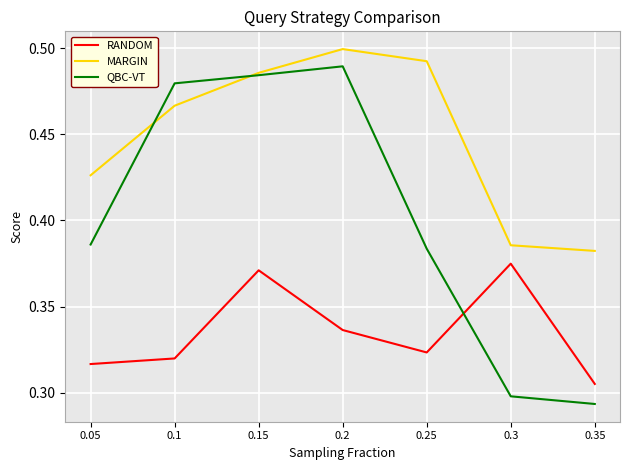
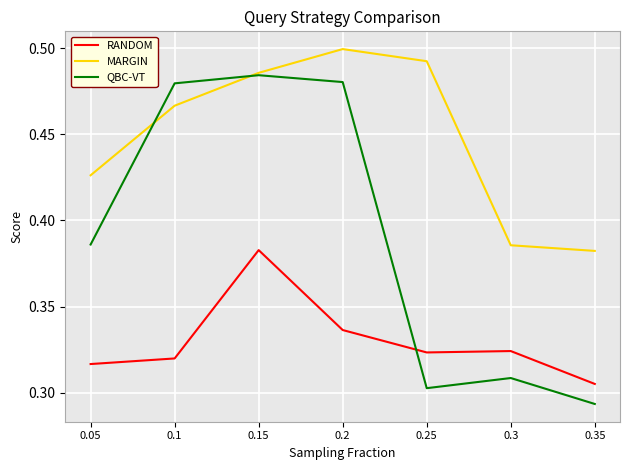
RANDOM, 0.15: 0.371 -> 0.383
QBC-VT, 0.2: 0.489 -> 0.480
QBC-VT, 0.25: 0.384 -> 0.303
RANDOM, 0.3: 0.375 -> 0.324
QBC-VT, 0.3: 0.298 -> 0.308
